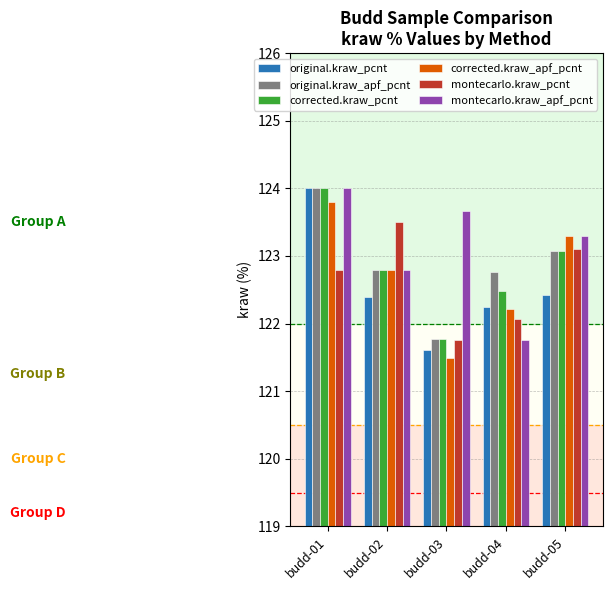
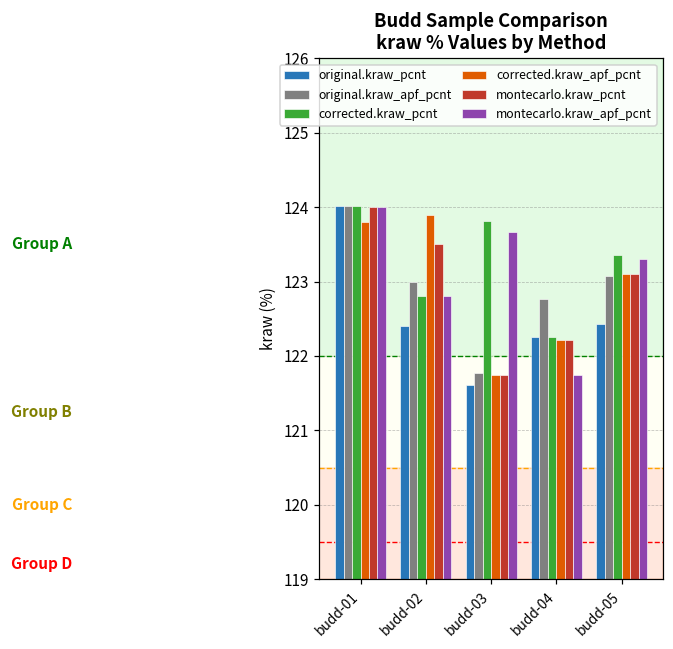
montecarlo.kraw_pcnt, budd-01: 122.8 -> 124.0
original.kraw_apf_pcnt, budd-02: 122.8 -> 123.0
corrected.kraw_apf_pcnt, budd-02: 122.8 -> 123.9
corrected.kraw_pcnt, budd-03: 121.8 -> 123.8
corrected.kraw_apf_pcnt, budd-03: 121.5 -> 121.8
corrected.kraw_pcnt, budd-04: 122.5 -> 122.3
montecarlo.kraw_pcnt, budd-04: 122.1 -> 122.2
corrected.kraw_pcnt, budd-05: 123.1 -> 123.4
corrected.kraw_apf_pcnt, budd-05: 123.3 -> 123.1
